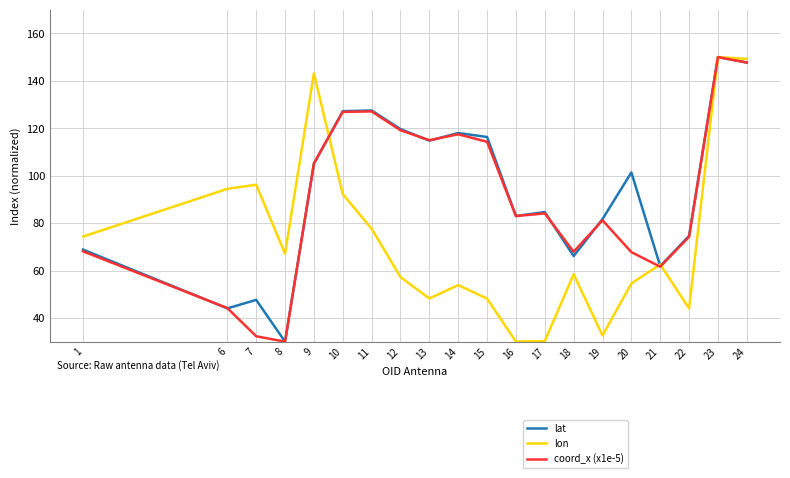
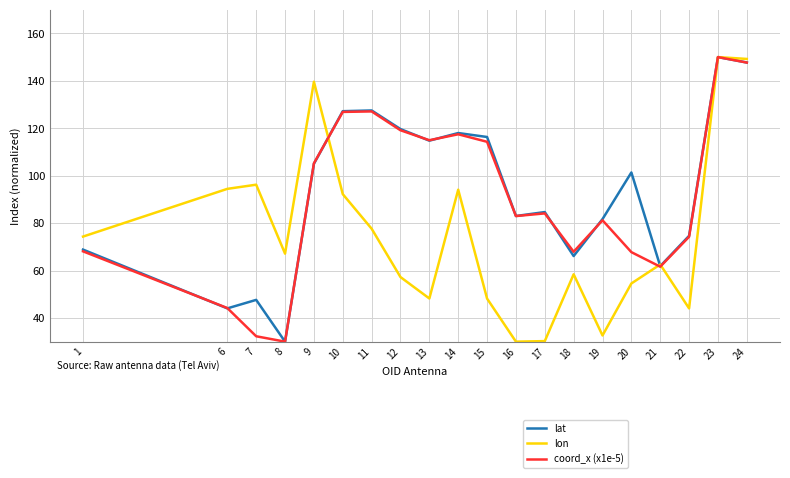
lon, 9: 143 -> 140
lon, 14: 54 -> 94
